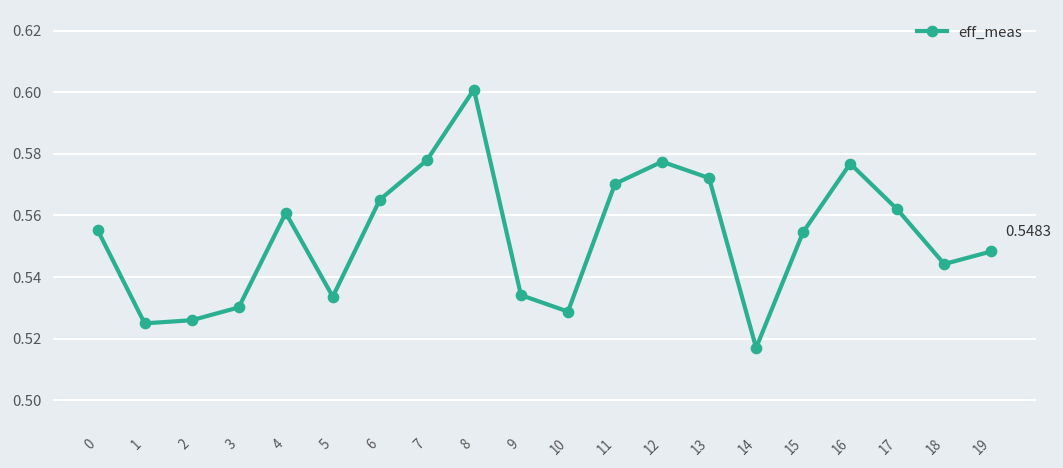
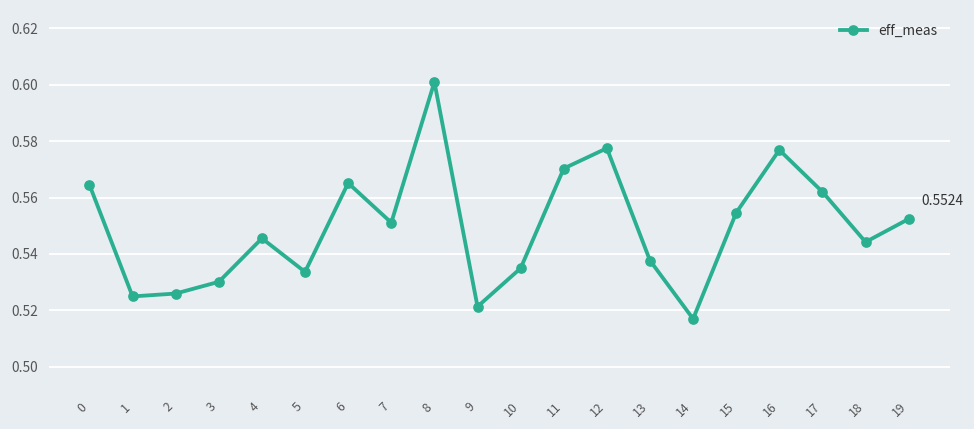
0: 0.555 -> 0.564
4: 0.561 -> 0.546
7: 0.578 -> 0.551
9: 0.534 -> 0.521
10: 0.529 -> 0.535
13: 0.572 -> 0.538
19: 0.5483 -> 0.5524
